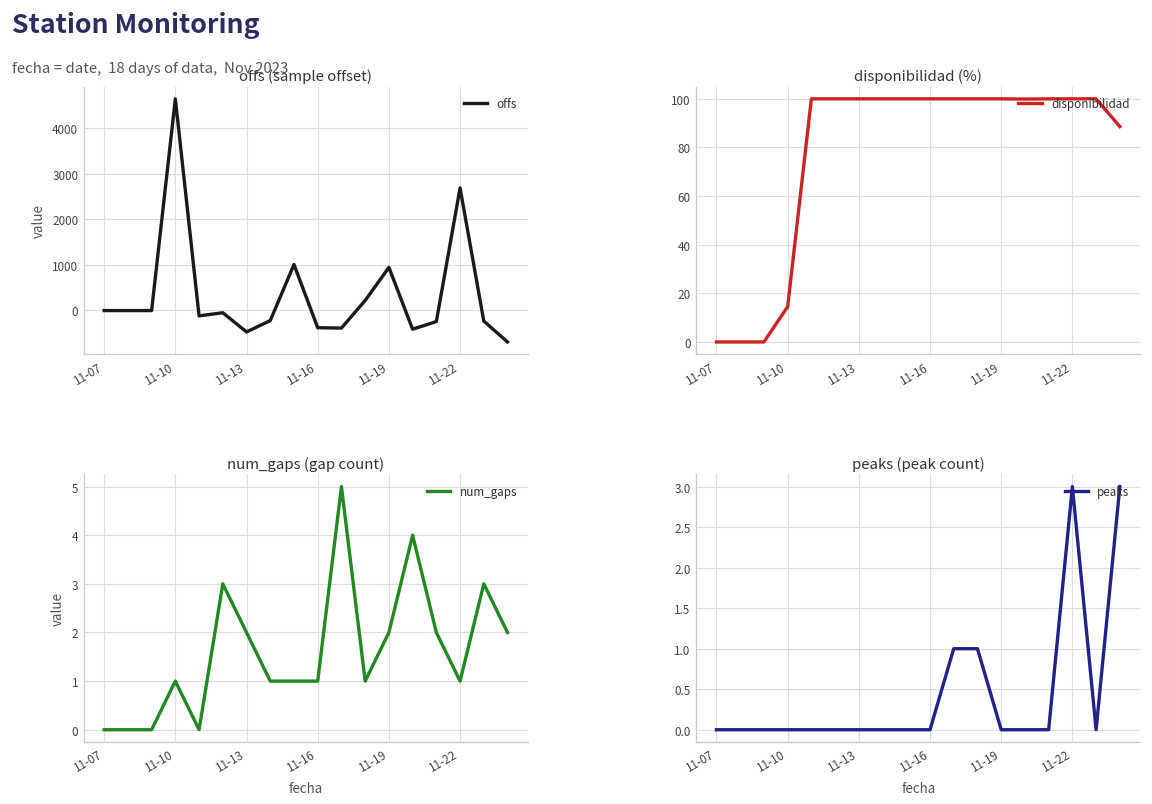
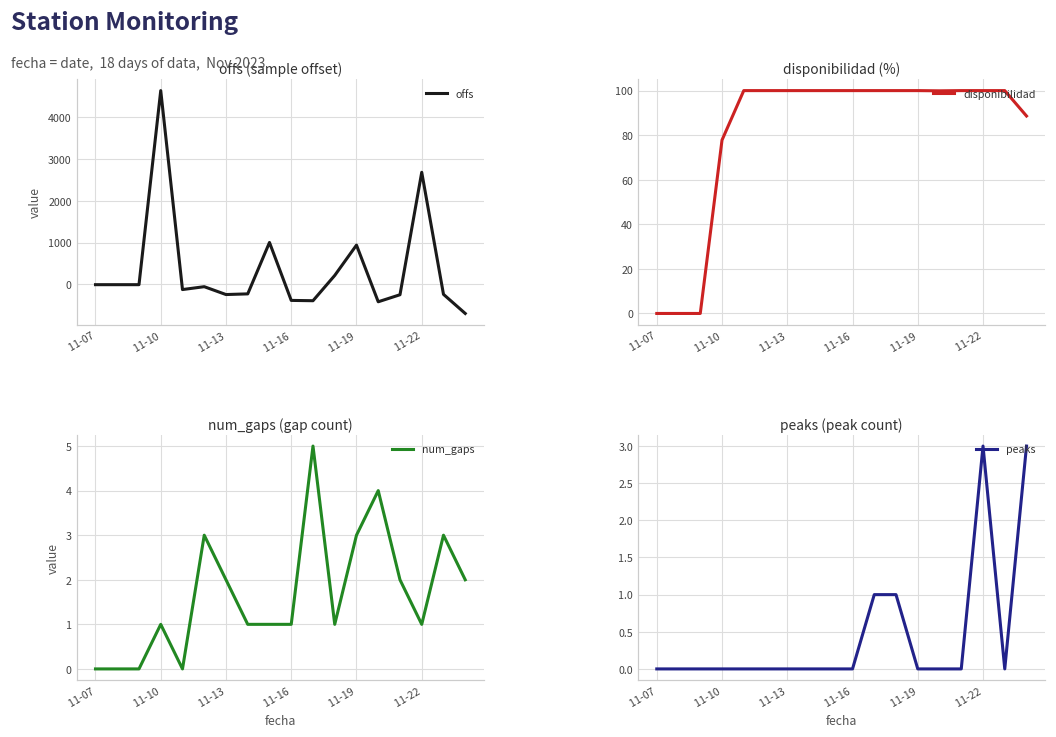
offs (sample offset), 11-13: -500 -> -200
disponibilidad (%), 11-10: 15 -> 78
num_gaps (gap count), 11-19: 2 -> 3
